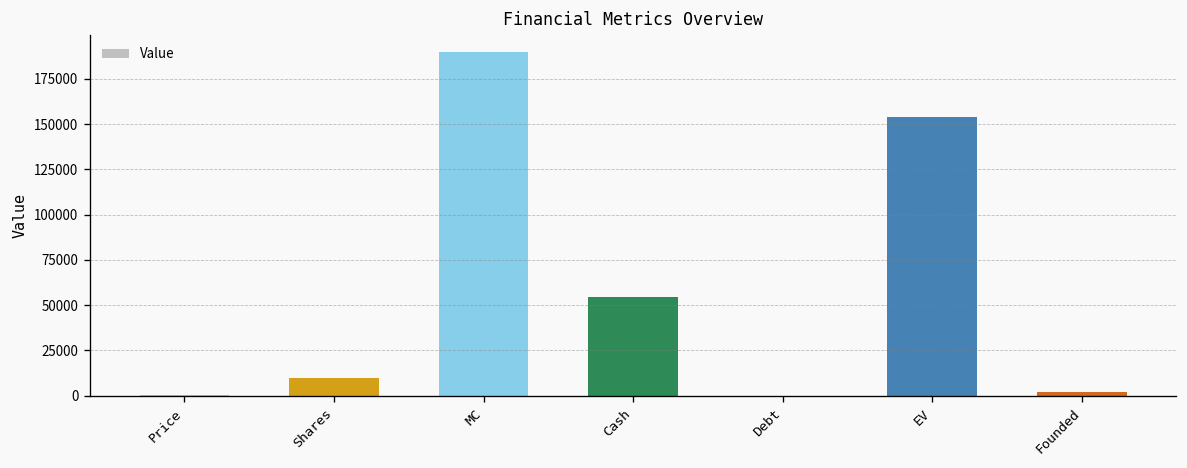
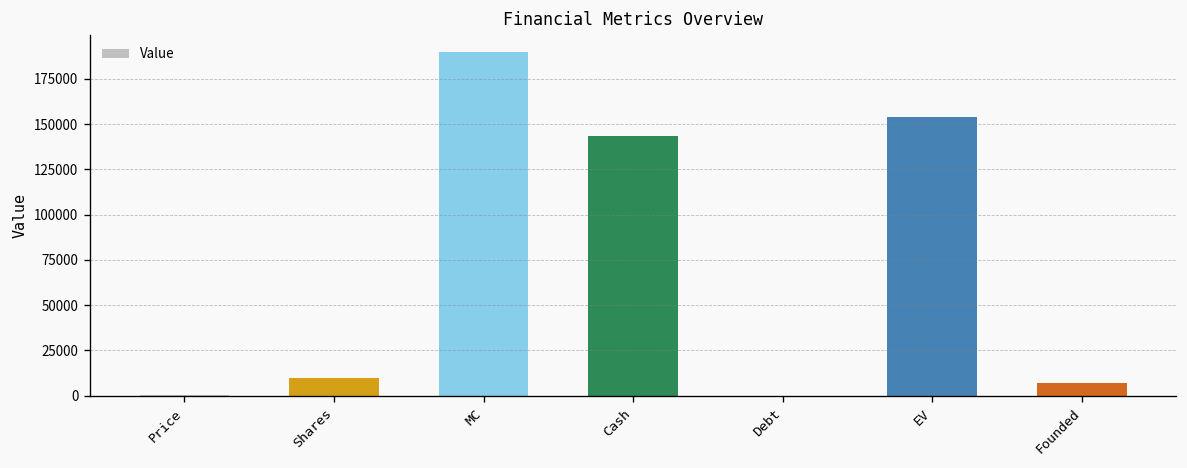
Cash: 54000 -> 144000
Founded: 2000 -> 7000
